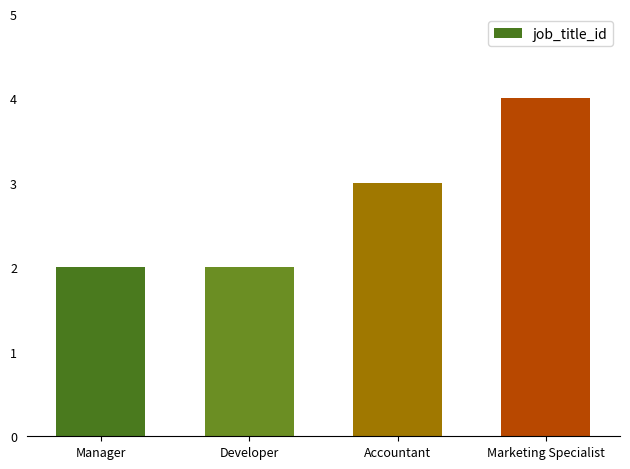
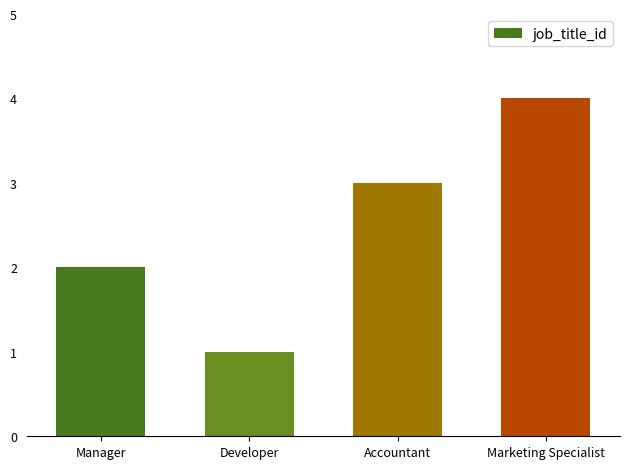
Developer: 2 -> 1
